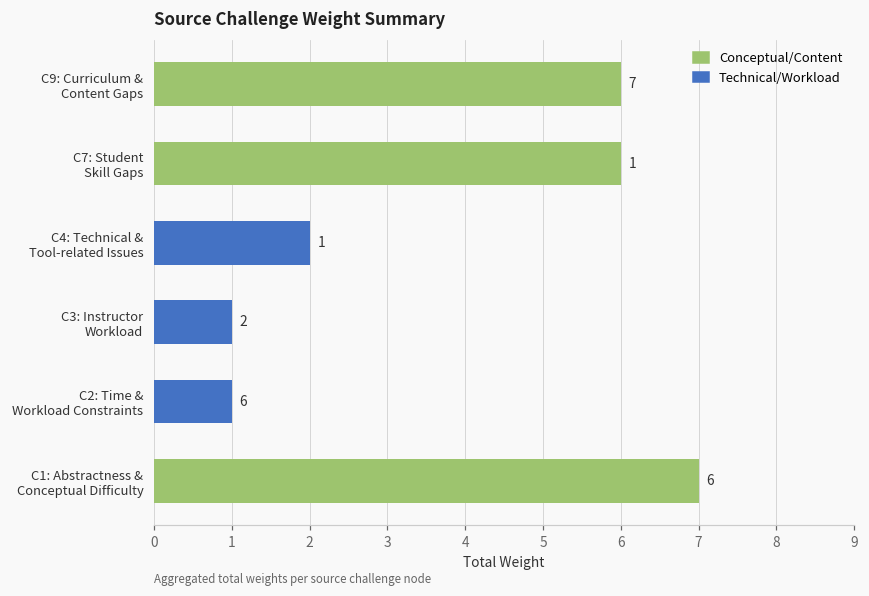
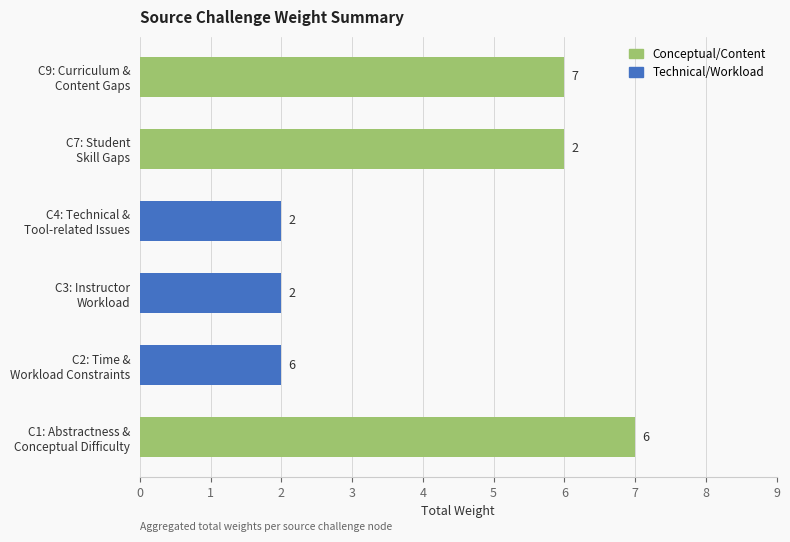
C3: Instructor Workload: 1 -> 2
C2: Time & Workload Constraints: 1 -> 2
